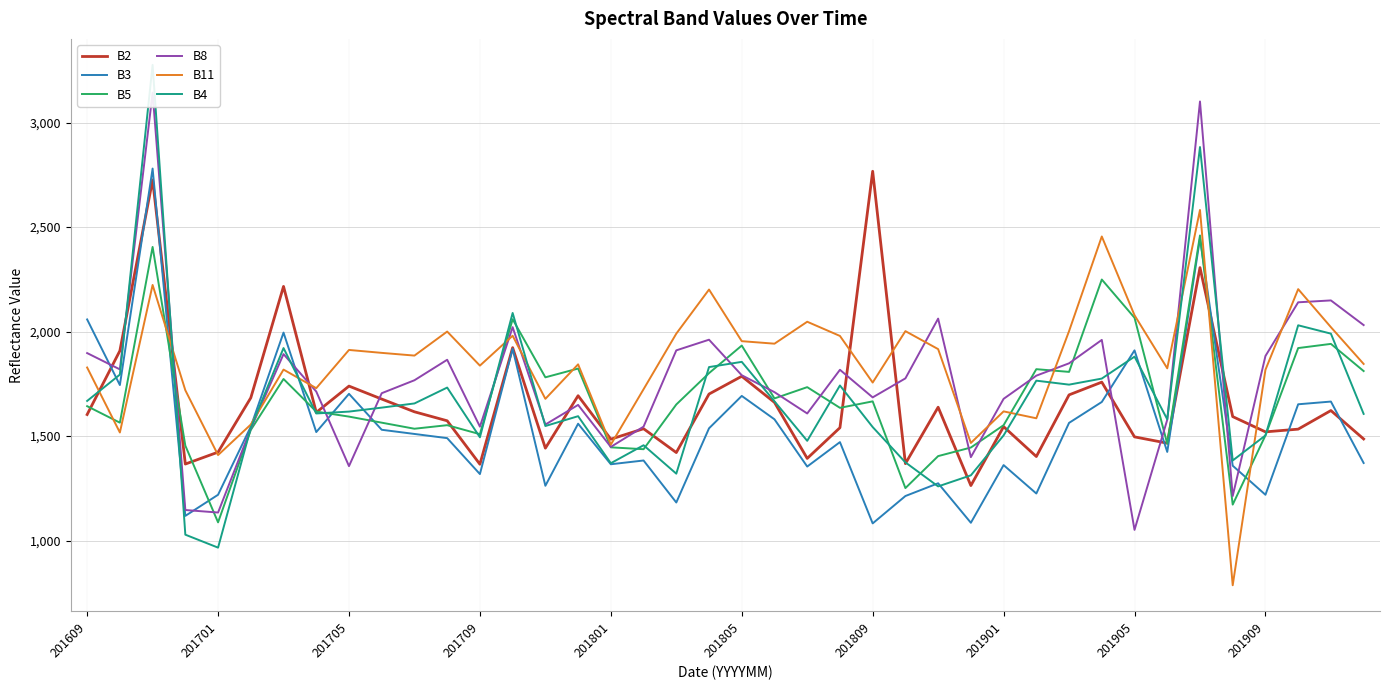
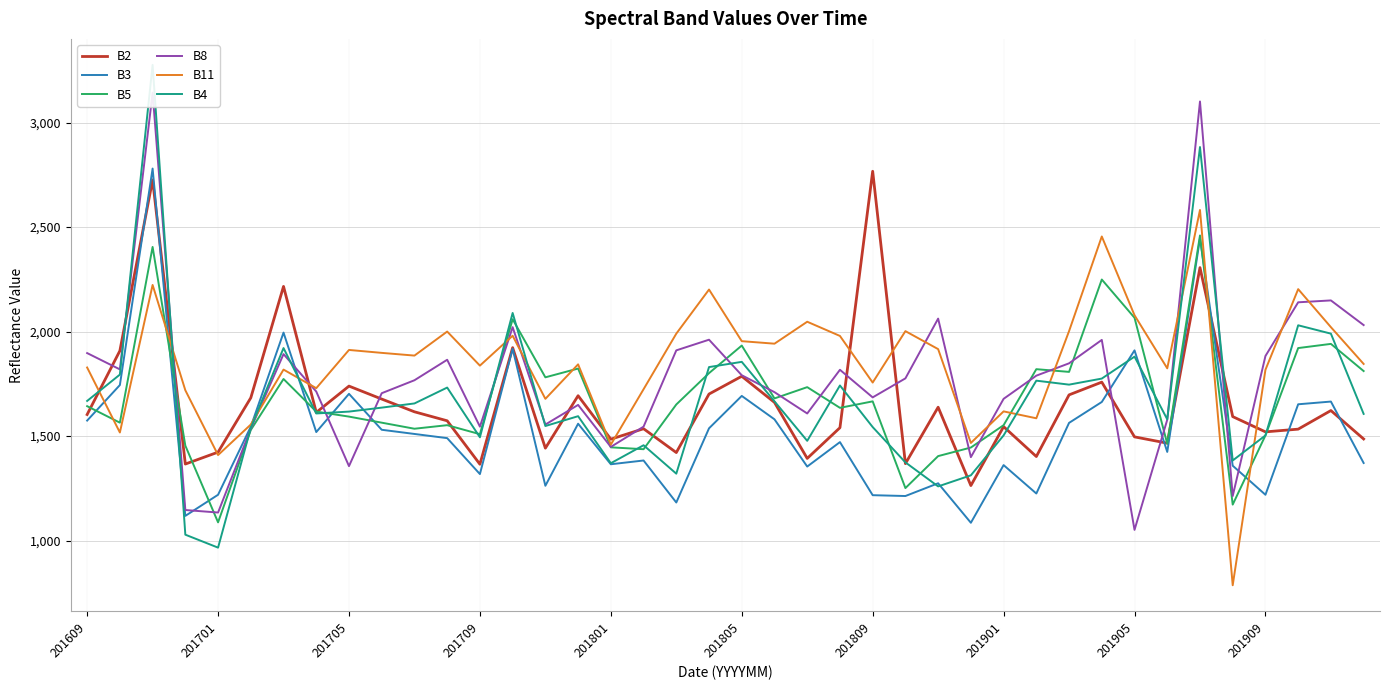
B3, 201609: 2,060 -> 1,570
B3, 201809: 1,080 -> 1,220
